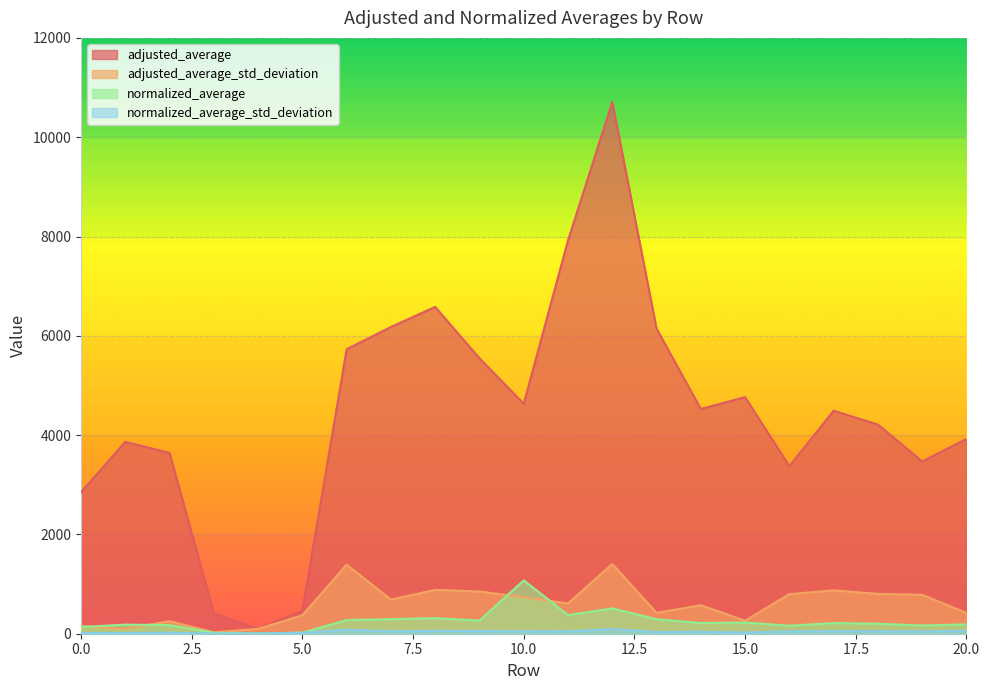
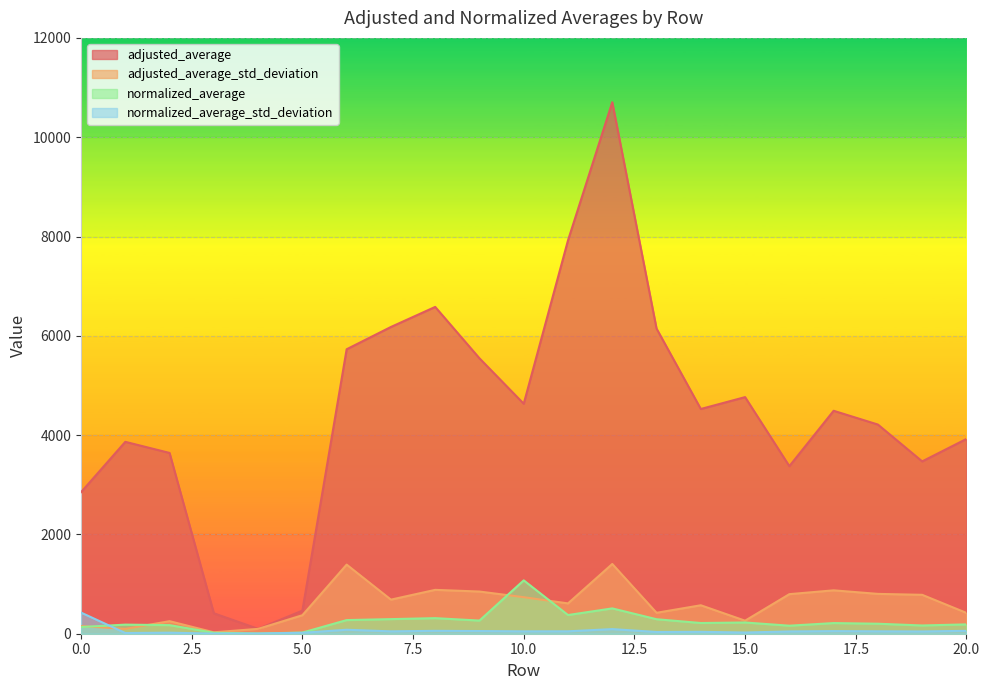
normalized_average_std_deviation, 0.0: 0 -> 400
